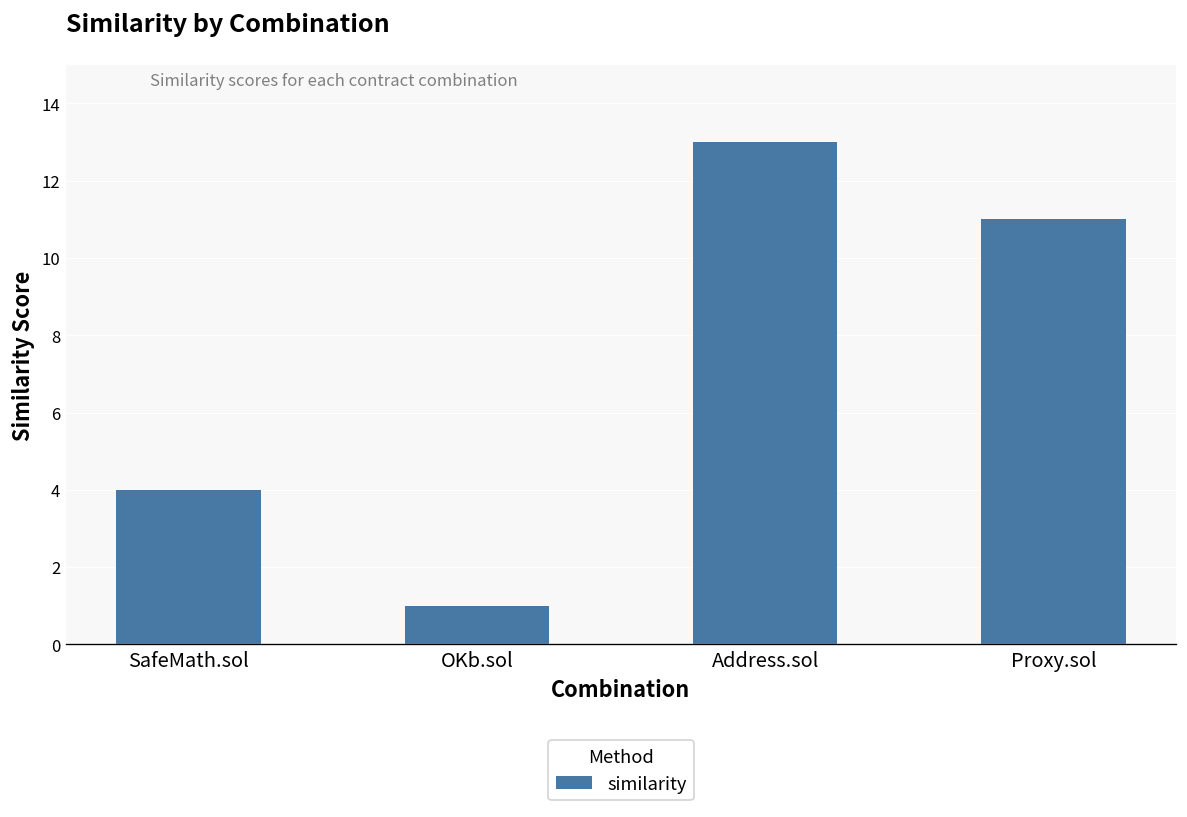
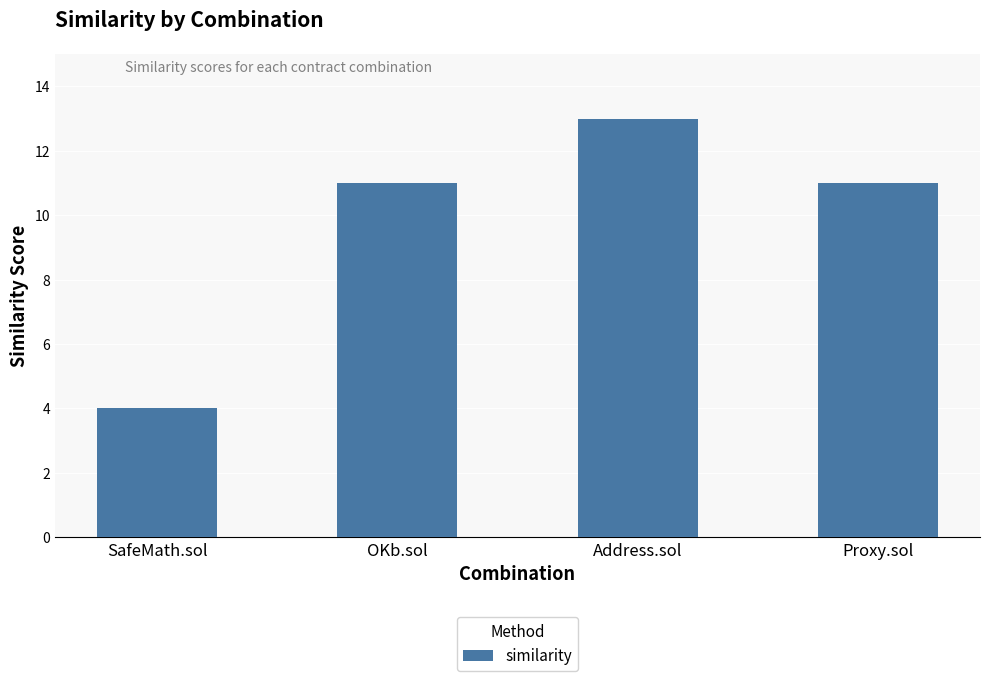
OKb.sol: 1 -> 11
